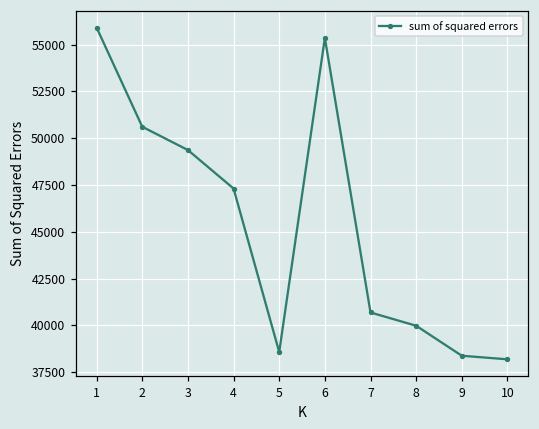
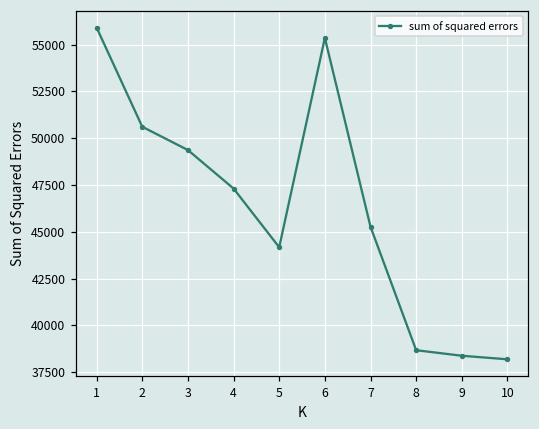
5: 38600 -> 44200
7: 40700 -> 45300
8: 40000 -> 38700
